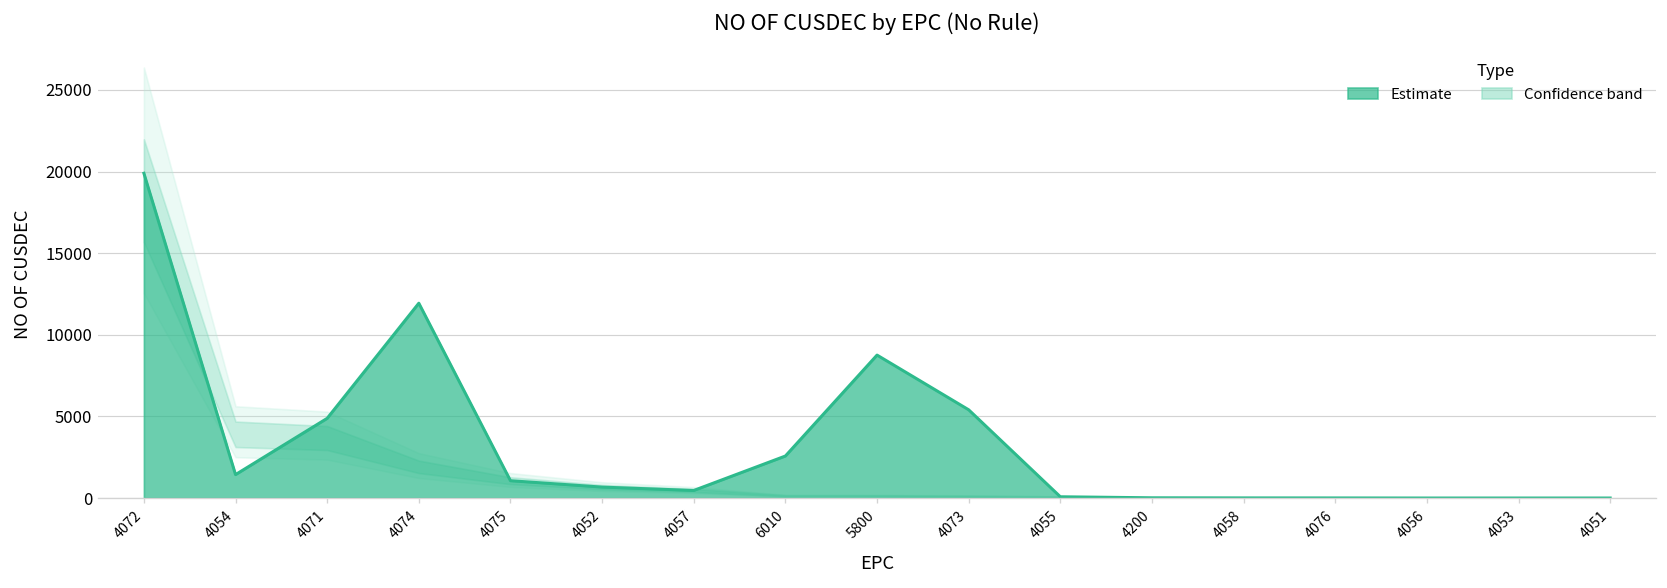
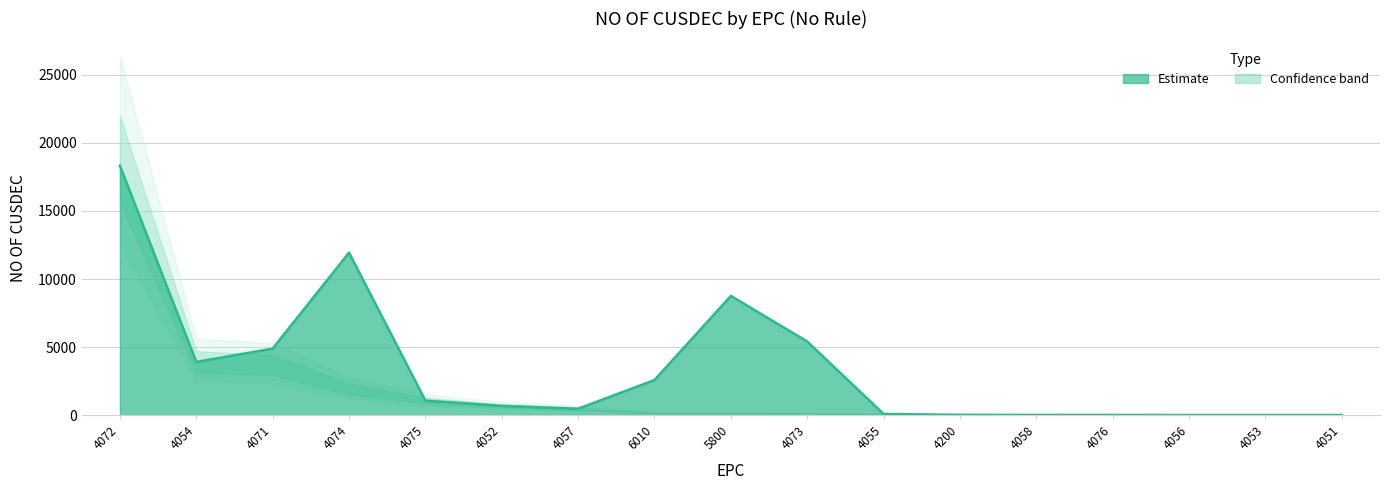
Estimate, 4072: 19900 -> 18300
Estimate, 4054: 1400 -> 3900
